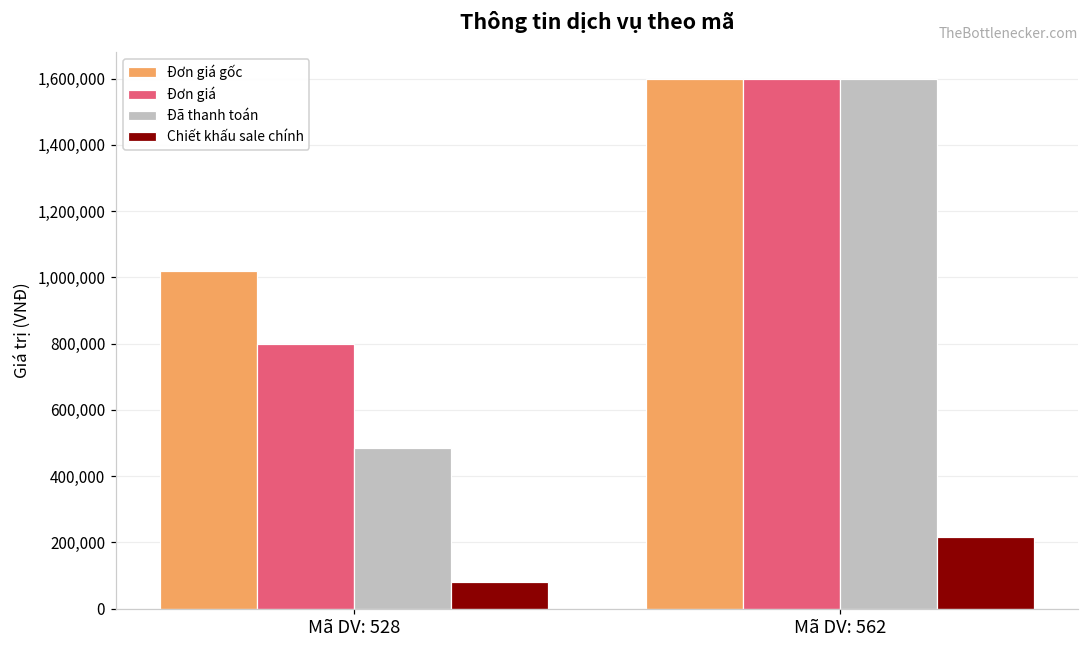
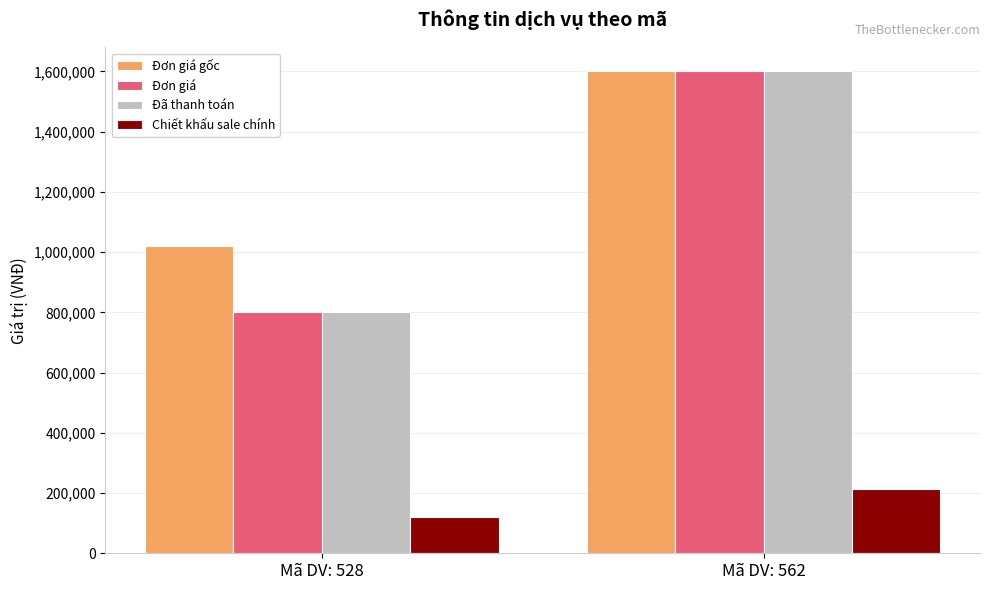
Đã thanh toán, Mã DV: 528: 490,000 -> 800,000
Chiết khấu sale chính, Mã DV: 528: 80,000 -> 120,000
